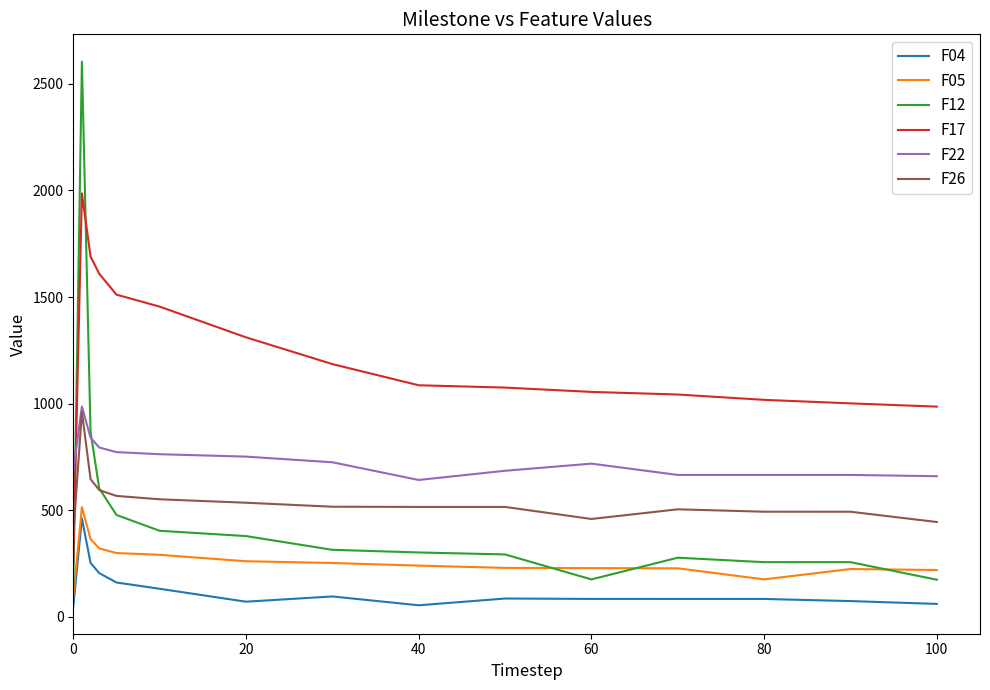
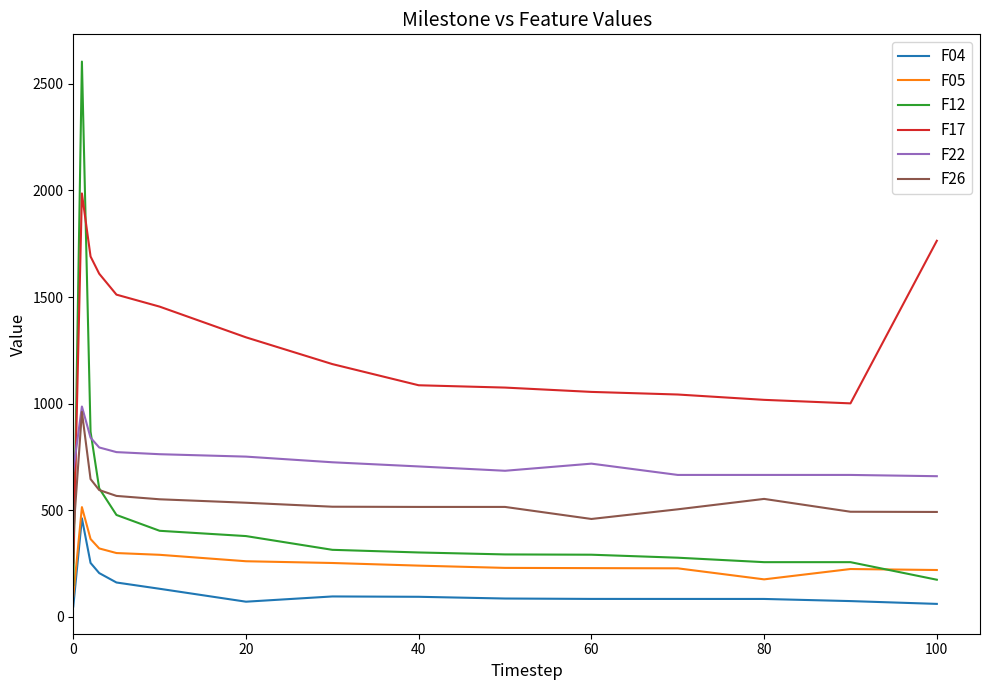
F04, 40: 50 -> 90
F22, 40: 640 -> 710
F12, 60: 180 -> 290
F26, 80: 490 -> 550
F17, 100: 990 -> 1760
F26, 100: 440 -> 490
